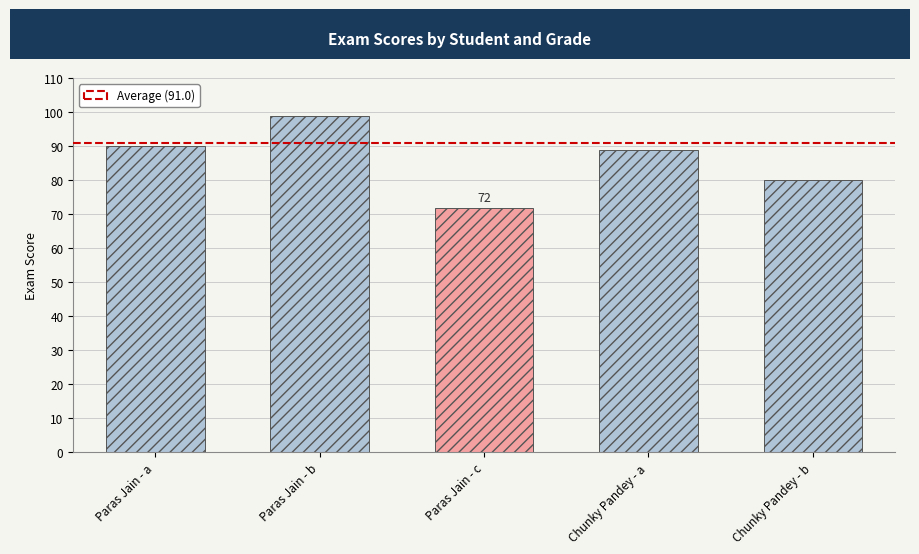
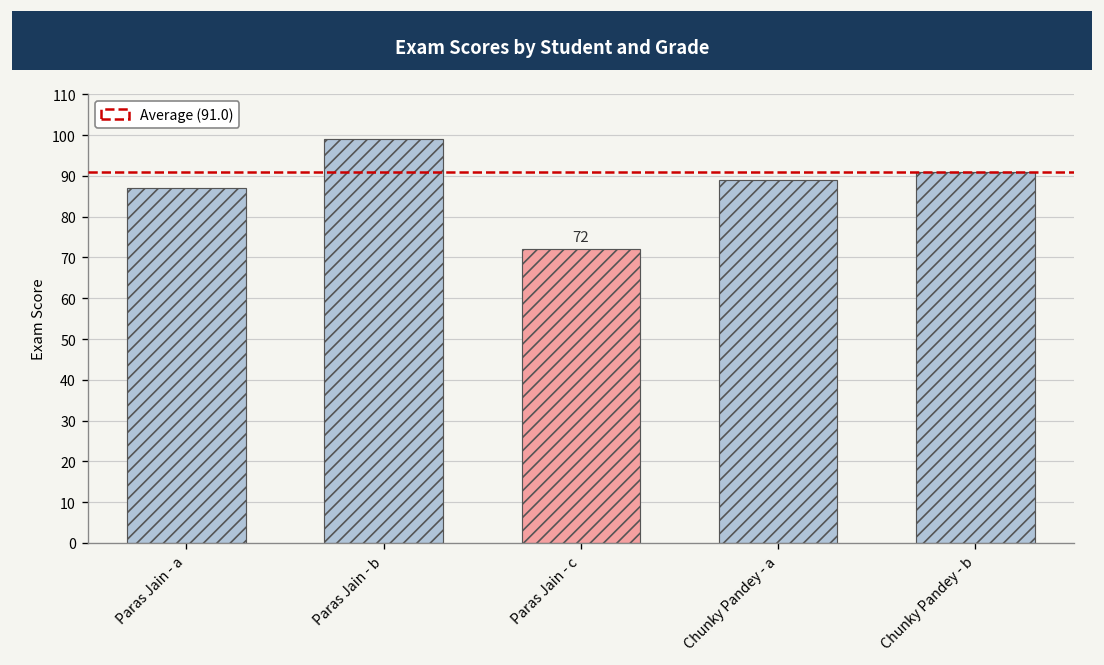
Paras Jain - a: 90 -> 87
Chunky Pandey - b: 80 -> 91
